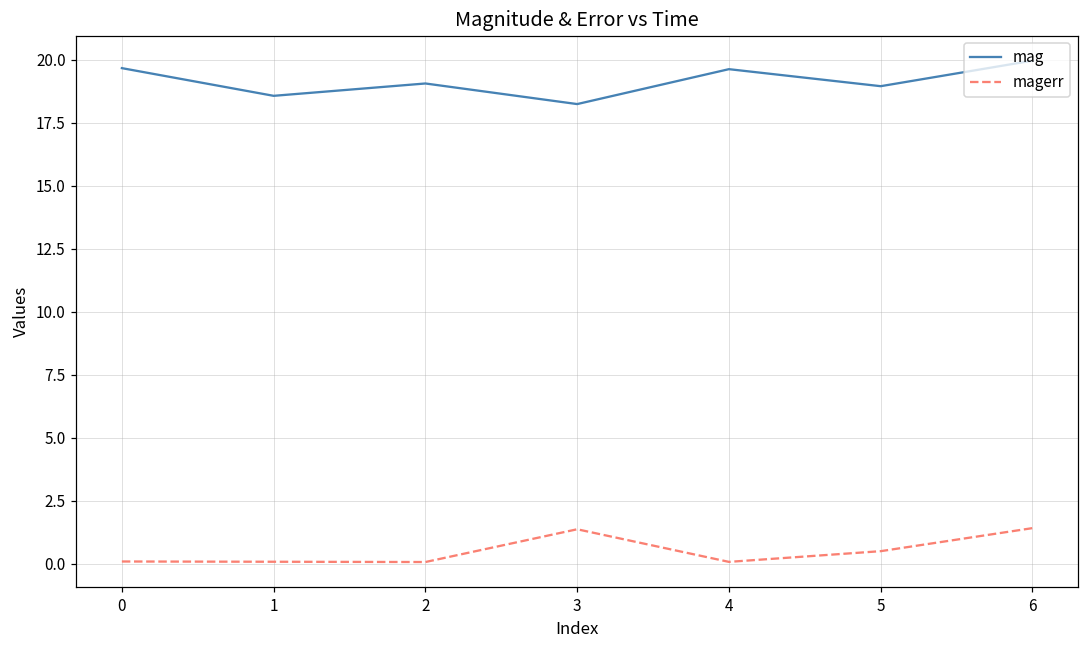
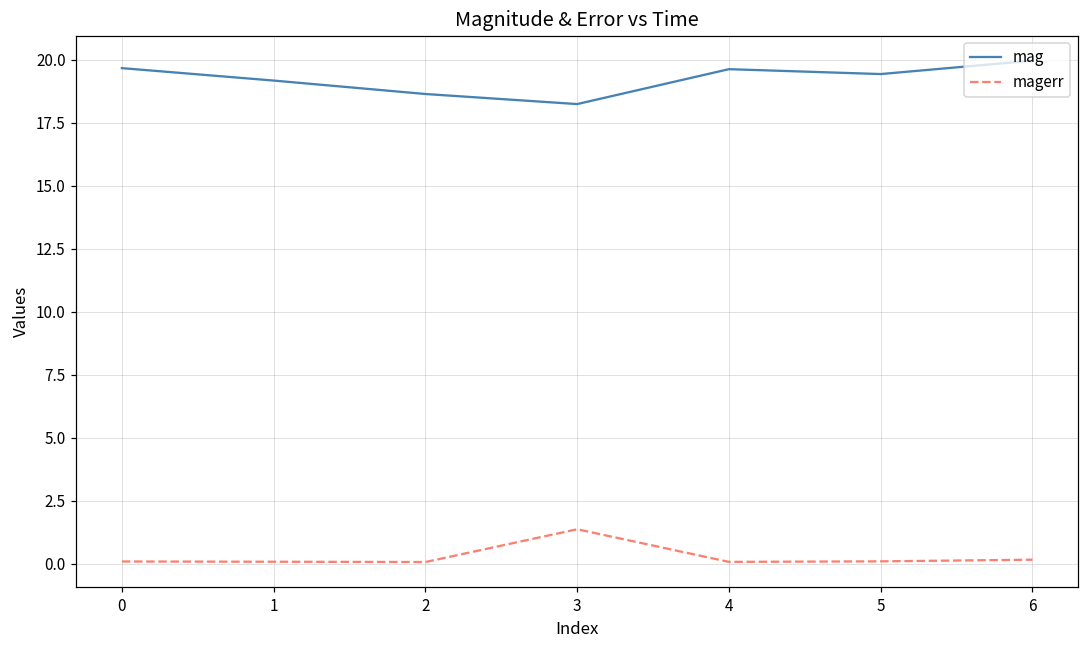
mag, 1: 18.6 -> 19.2
mag, 2: 19.1 -> 18.6
mag, 5: 19.0 -> 19.4
magerr, 5: 0.5 -> 0.1
magerr, 6: 1.4 -> 0.2
